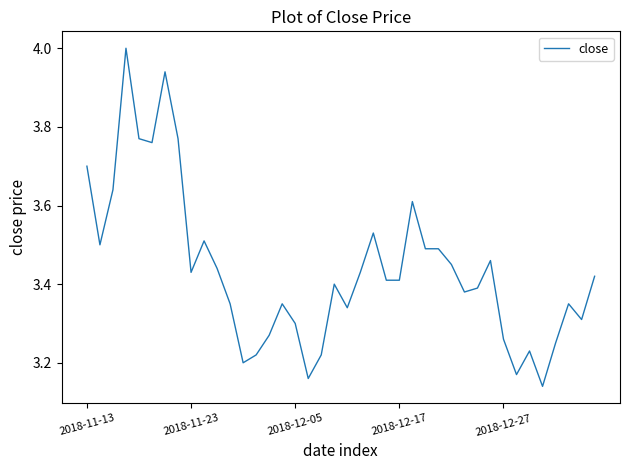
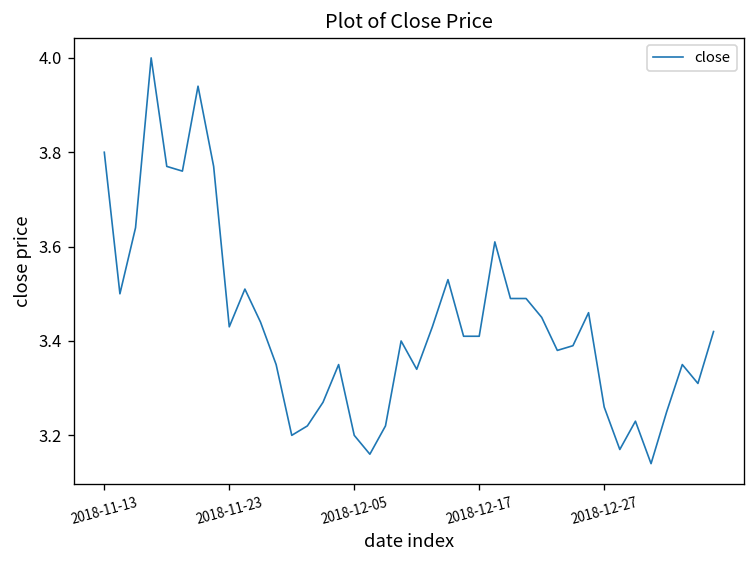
2018-11-13: 3.7 -> 3.8
2018-12-05: 3.3 -> 3.2
